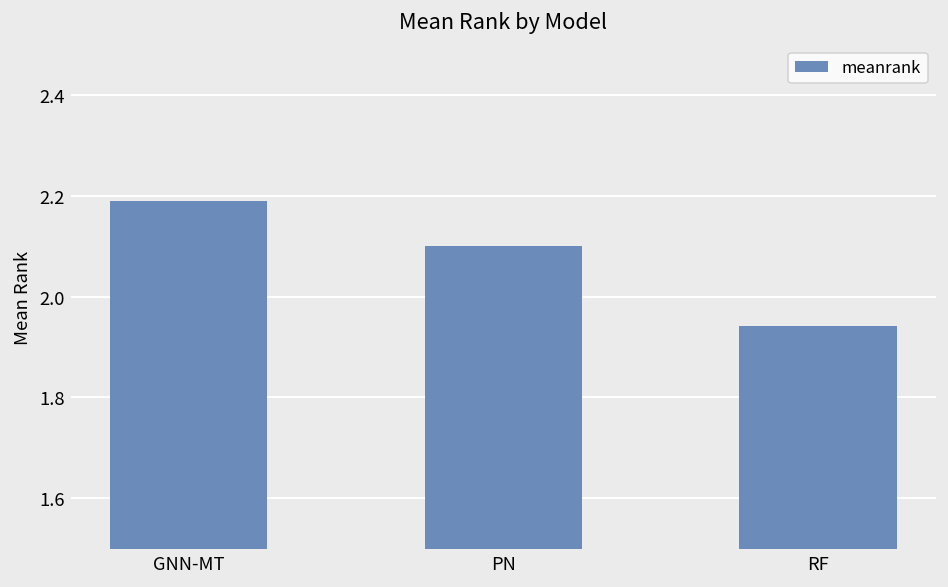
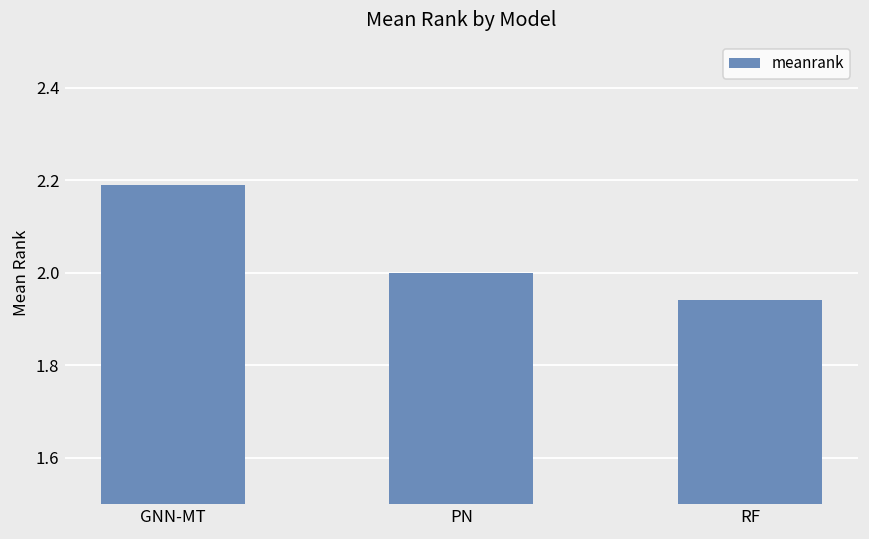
PN: 2.1 -> 2.0
